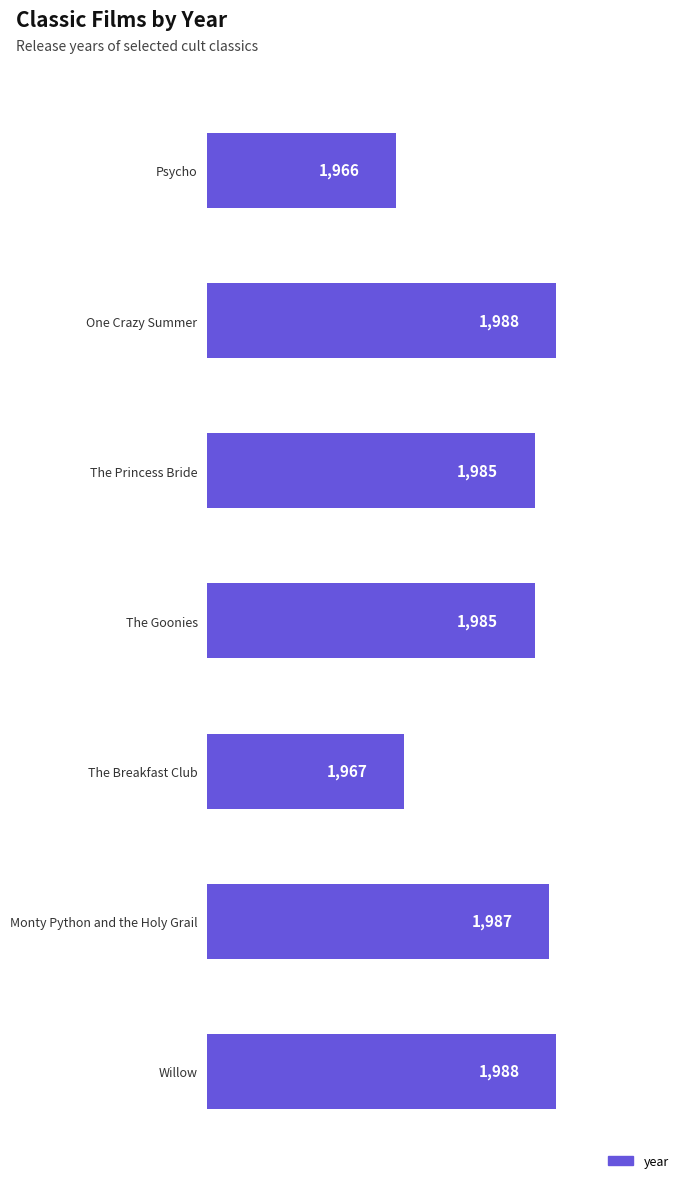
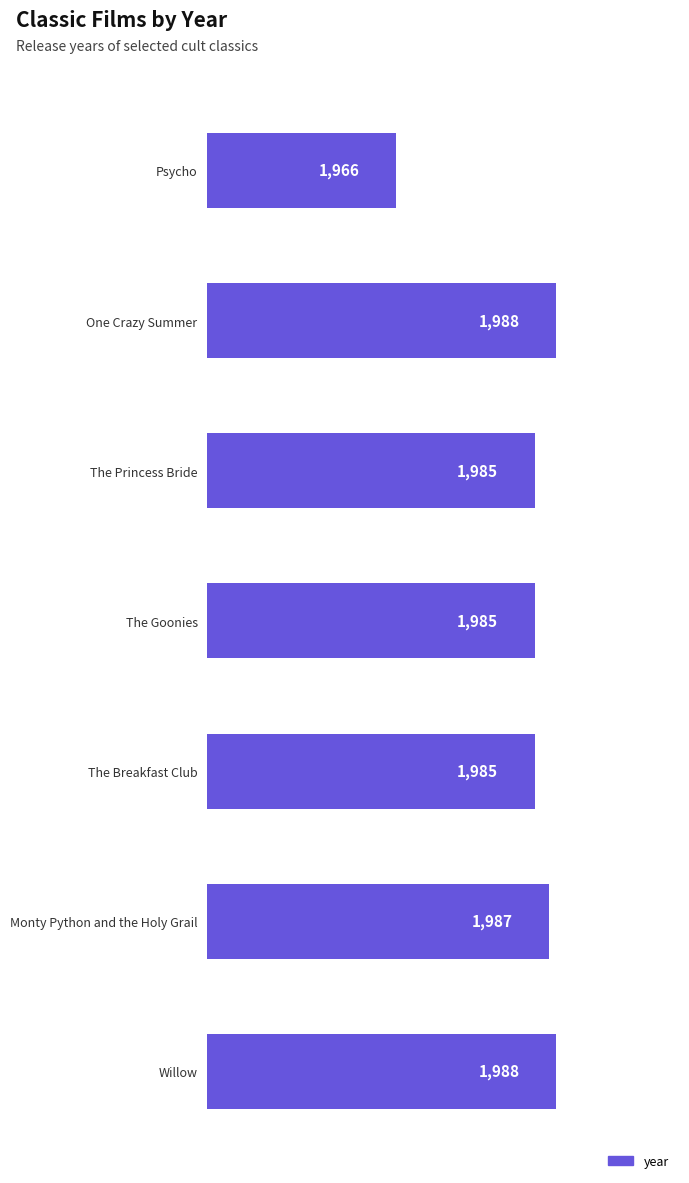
The Breakfast Club: 1,967 -> 1,985
